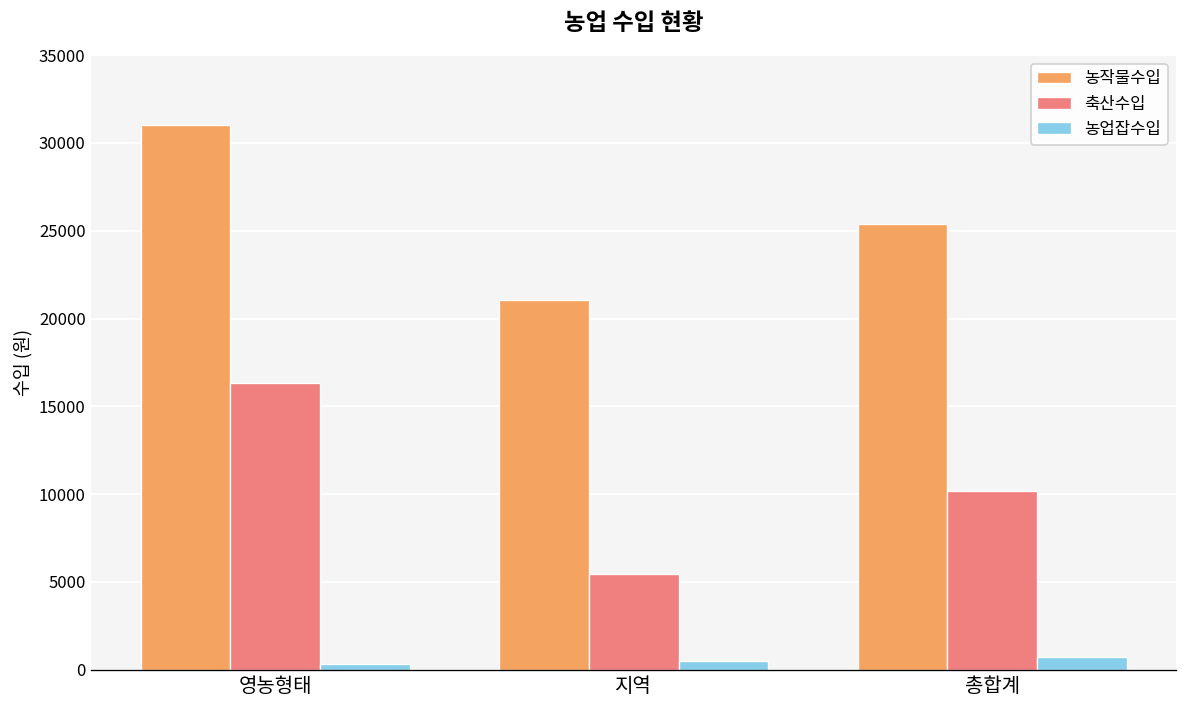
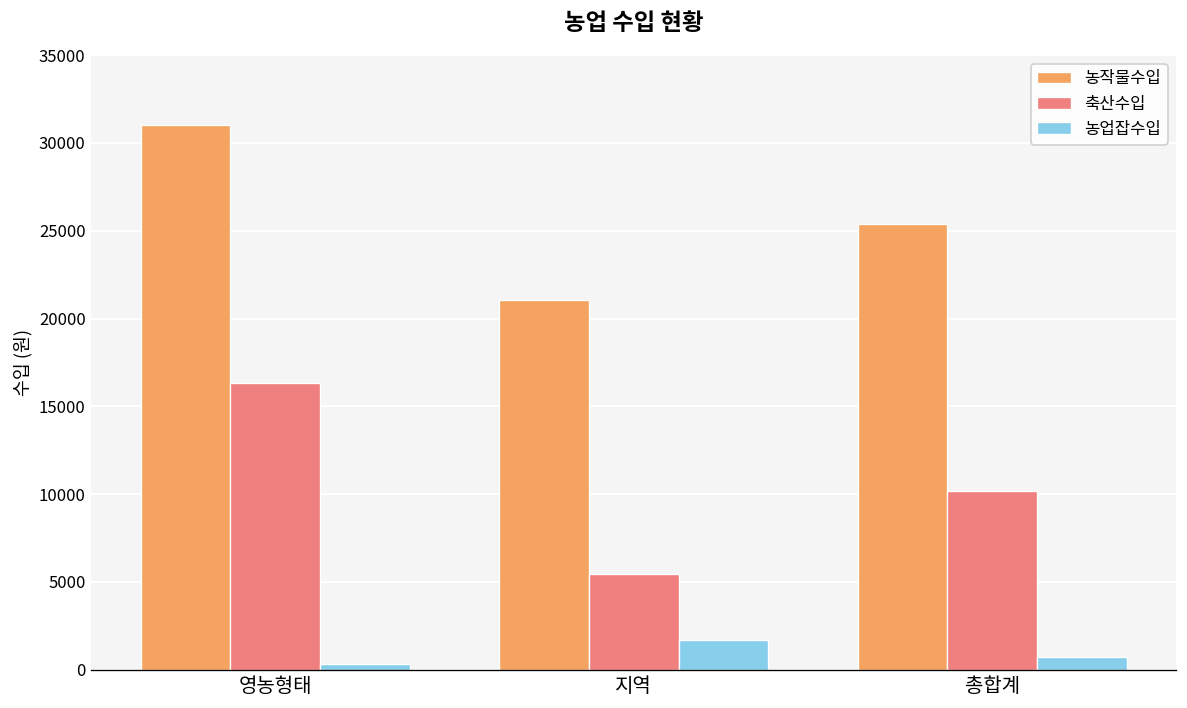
농업잡수입, 지역: 500 -> 1700
